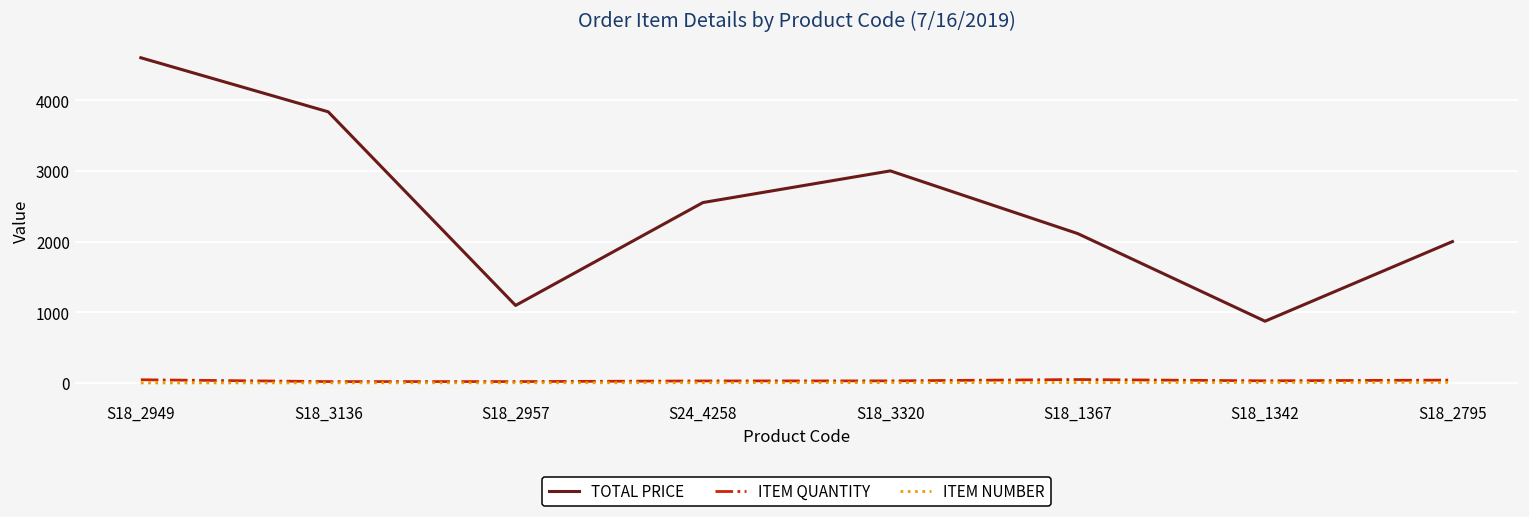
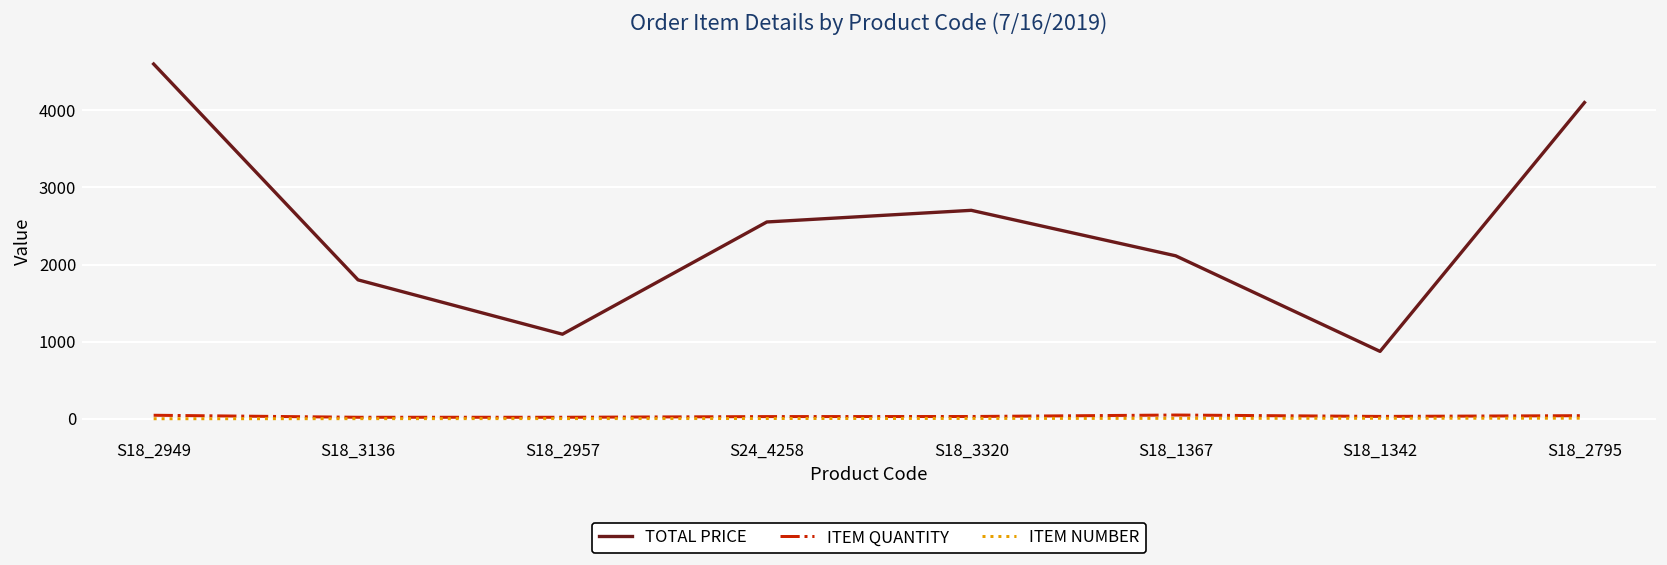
TOTAL PRICE, S18_3136: 3800 -> 1800
TOTAL PRICE, S18_3320: 3000 -> 2700
TOTAL PRICE, S18_2795: 2000 -> 4100
